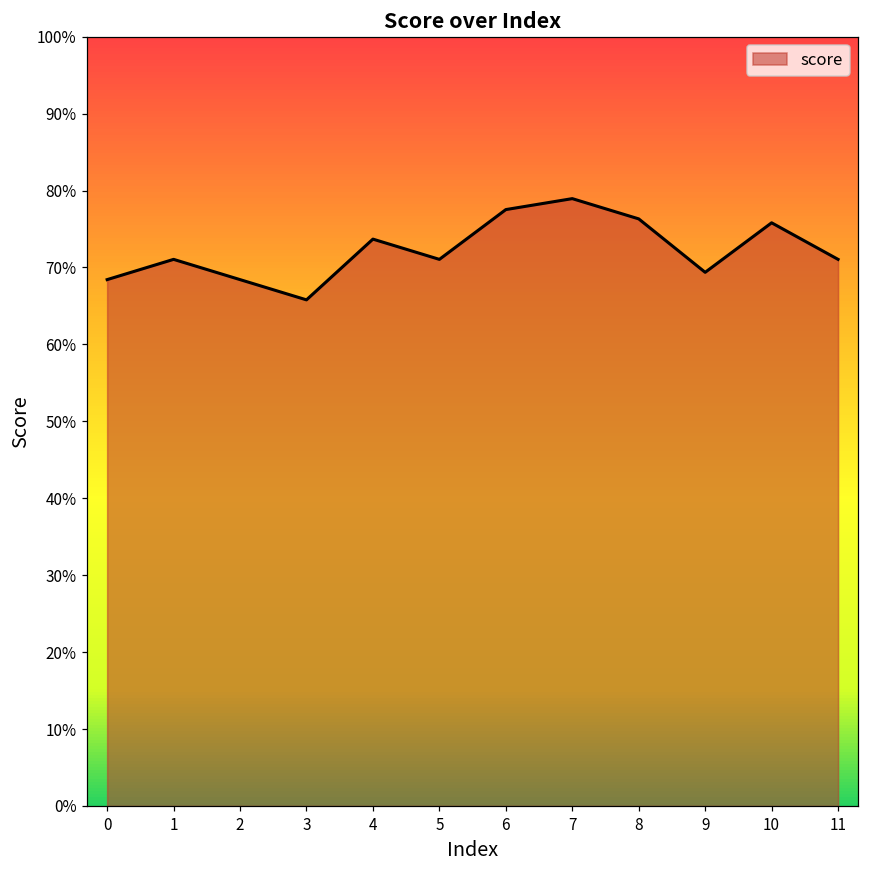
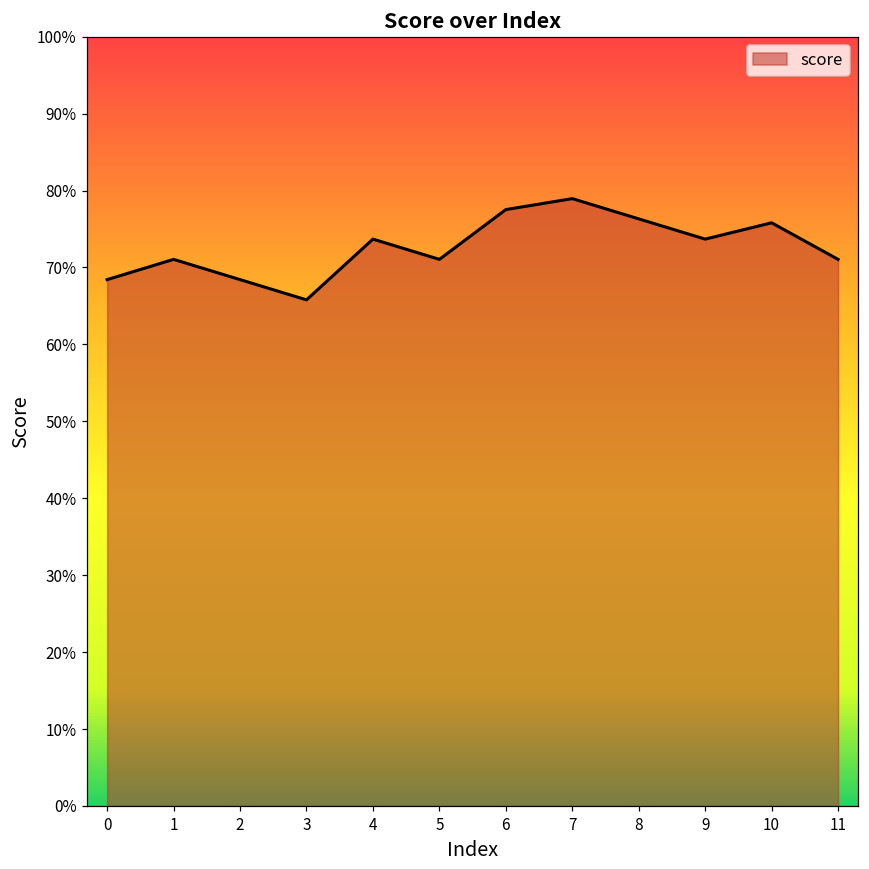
9: 69% -> 74%
